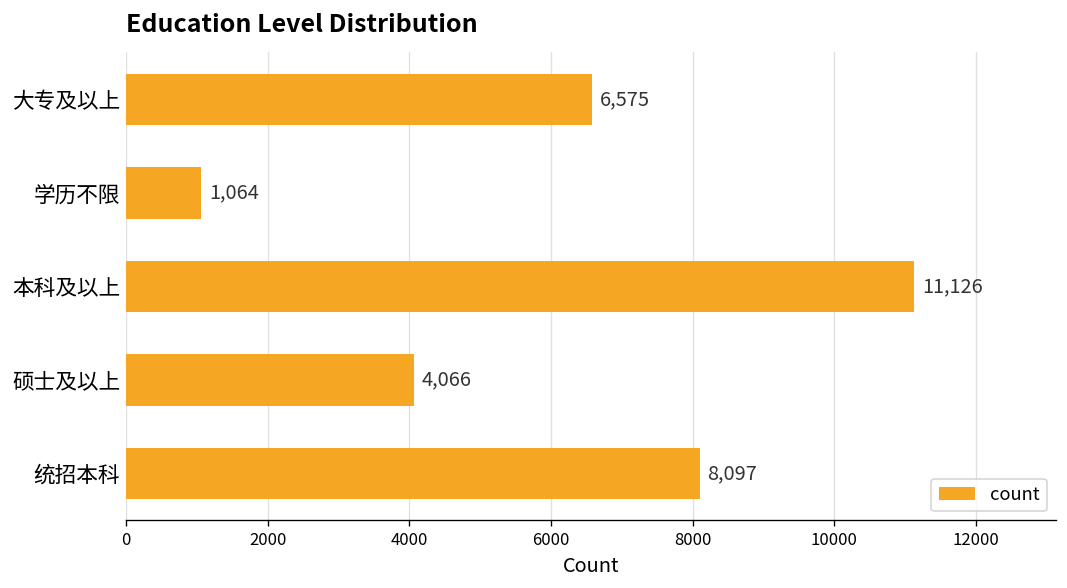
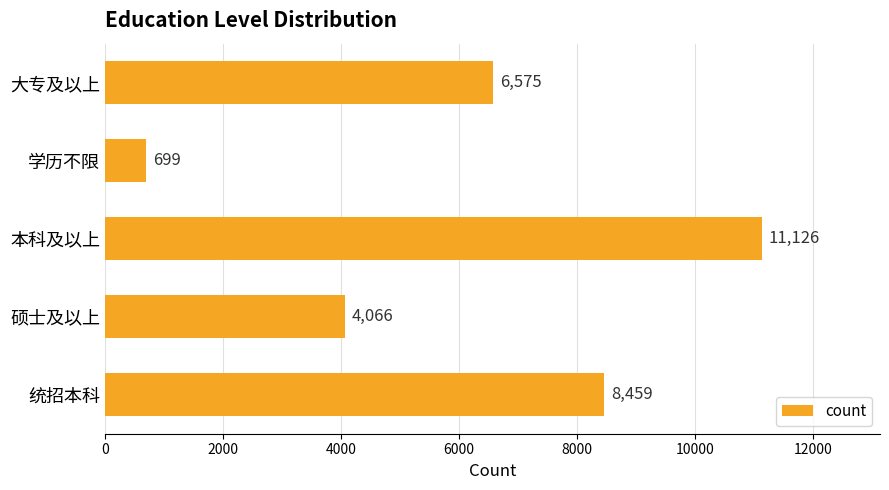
学历不限: 1,064 -> 699
统招本科: 8,097 -> 8,459
